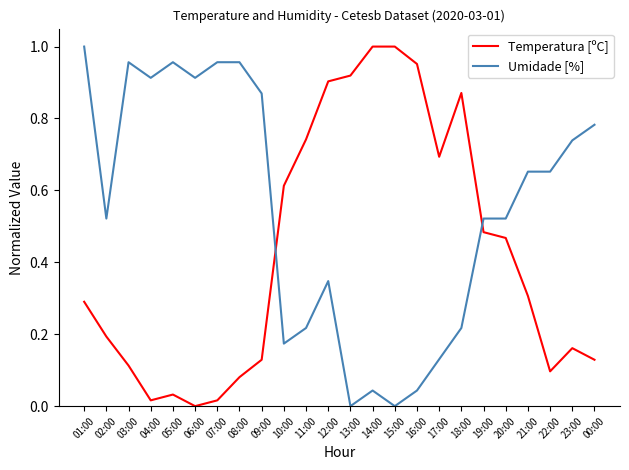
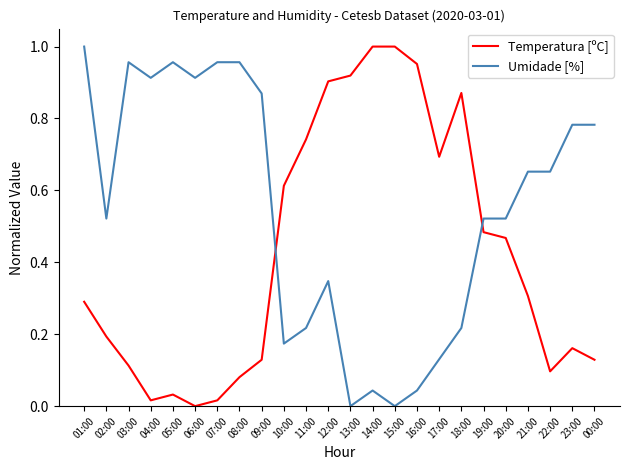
Umidade [%], 23:00: 0.74 -> 0.78
